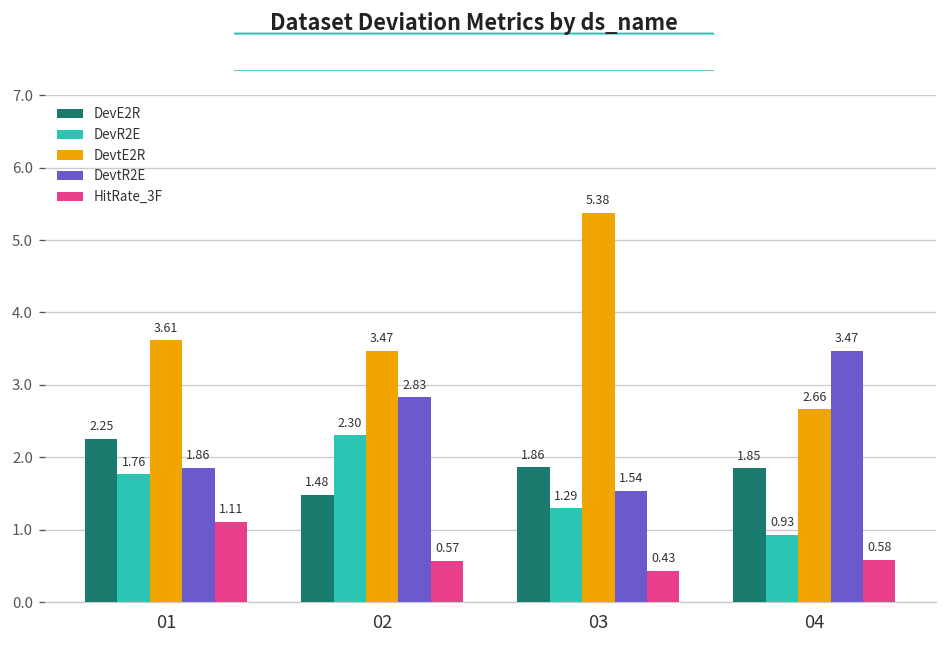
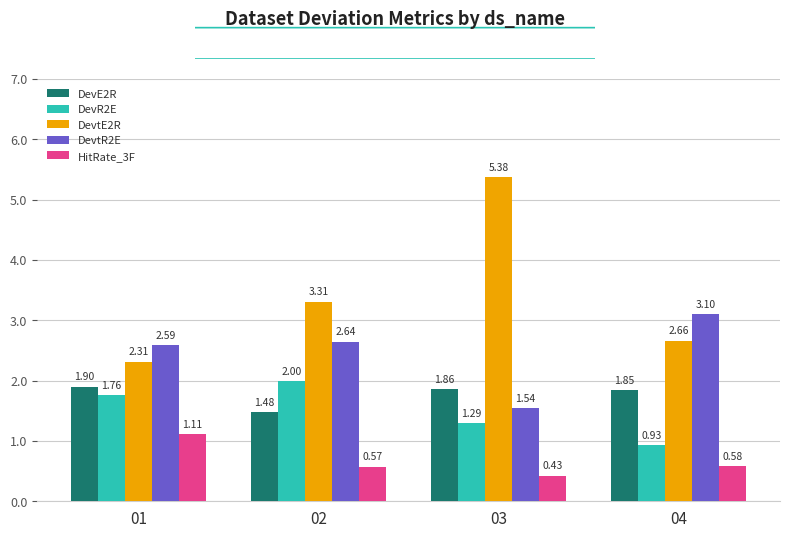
DevE2R, 01: 2.25 -> 1.90
DevtE2R, 01: 3.61 -> 2.31
DevtR2E, 01: 1.86 -> 2.59
DevR2E, 02: 2.30 -> 2.00
DevtE2R, 02: 3.47 -> 3.31
DevtR2E, 02: 2.83 -> 2.64
DevtR2E, 04: 3.47 -> 3.10
